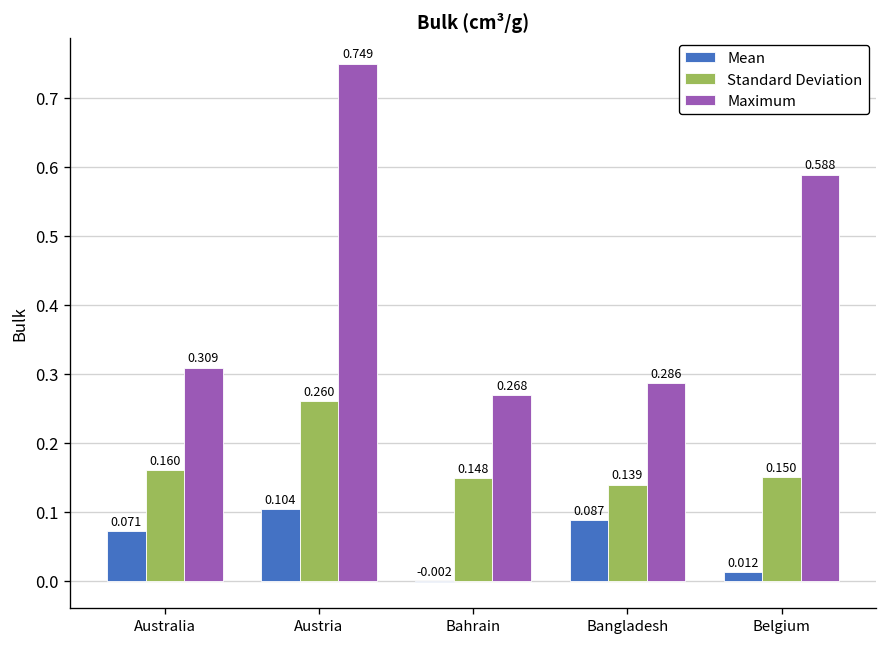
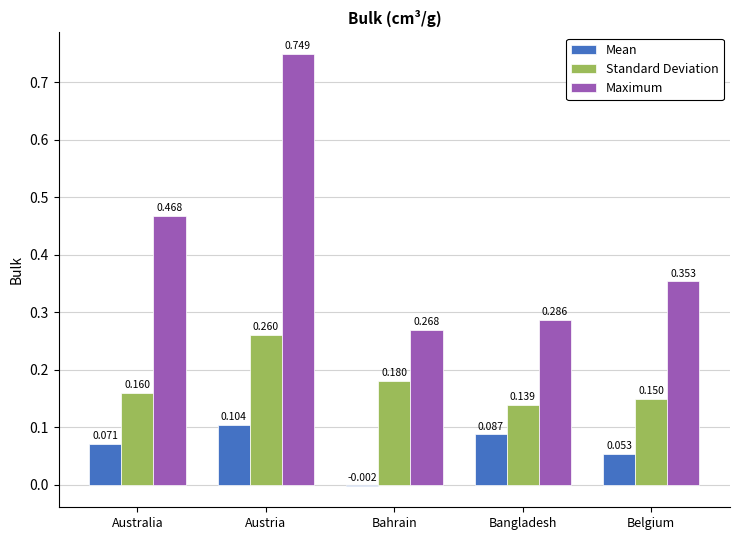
Maximum, Australia: 0.309 -> 0.468
Standard Deviation, Bahrain: 0.148 -> 0.180
Mean, Belgium: 0.012 -> 0.053
Maximum, Belgium: 0.588 -> 0.353
